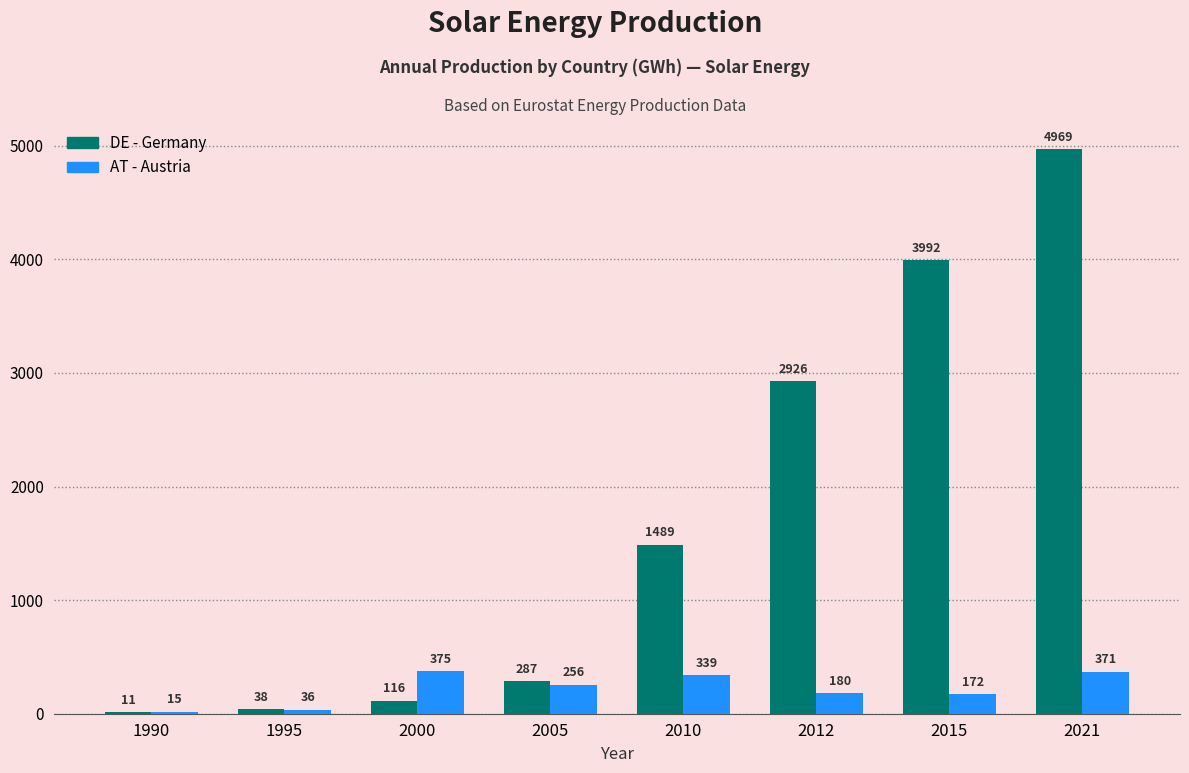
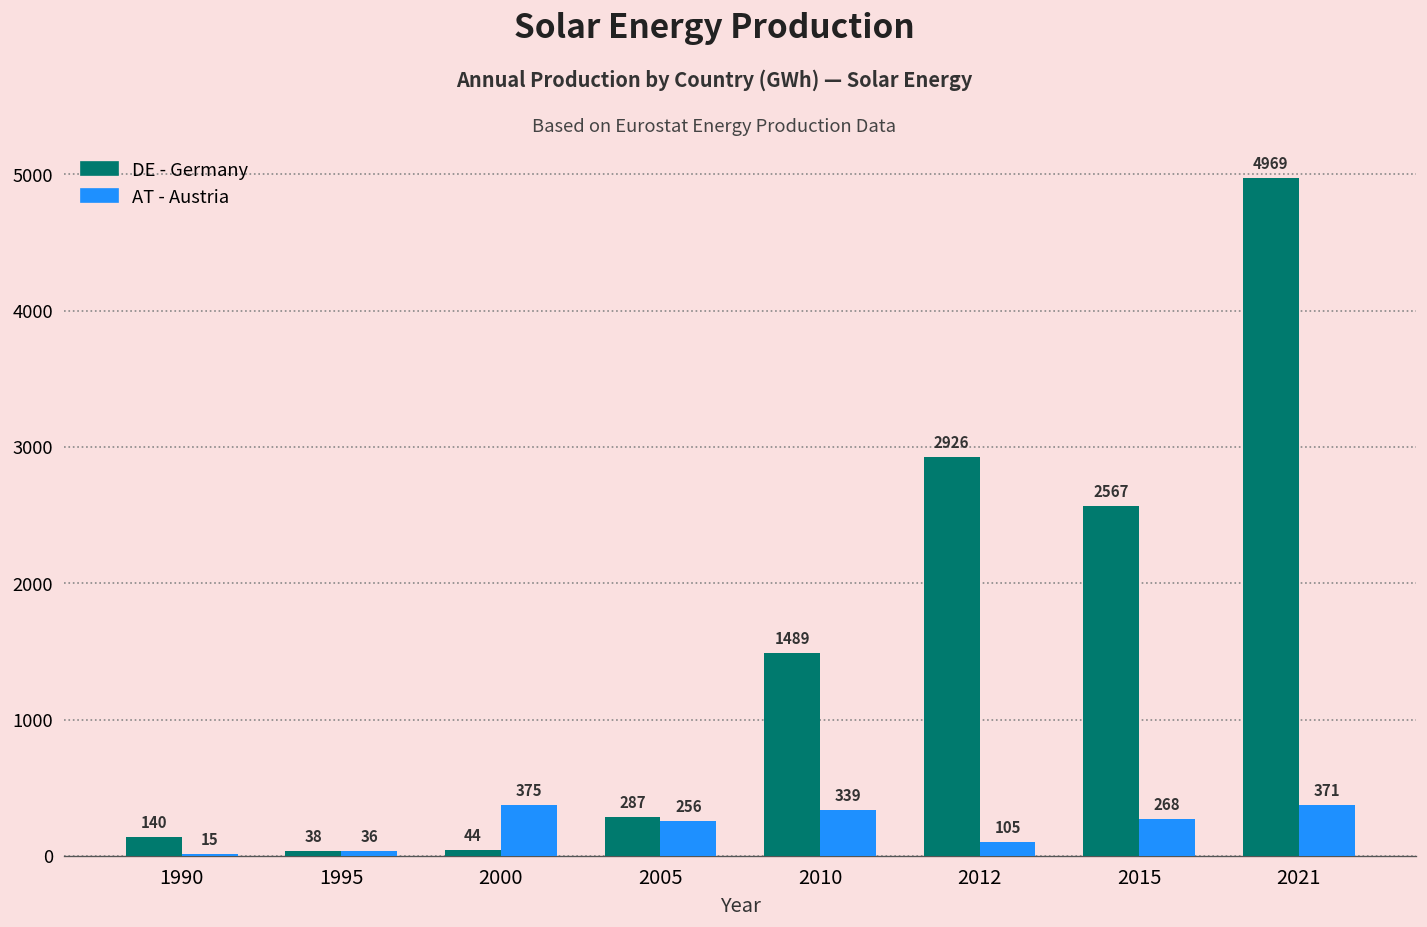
DE - Germany, 1990: 11 -> 140
DE - Germany, 2000: 116 -> 44
AT - Austria, 2012: 180 -> 105
DE - Germany, 2015: 3992 -> 2567
AT - Austria, 2015: 172 -> 268
